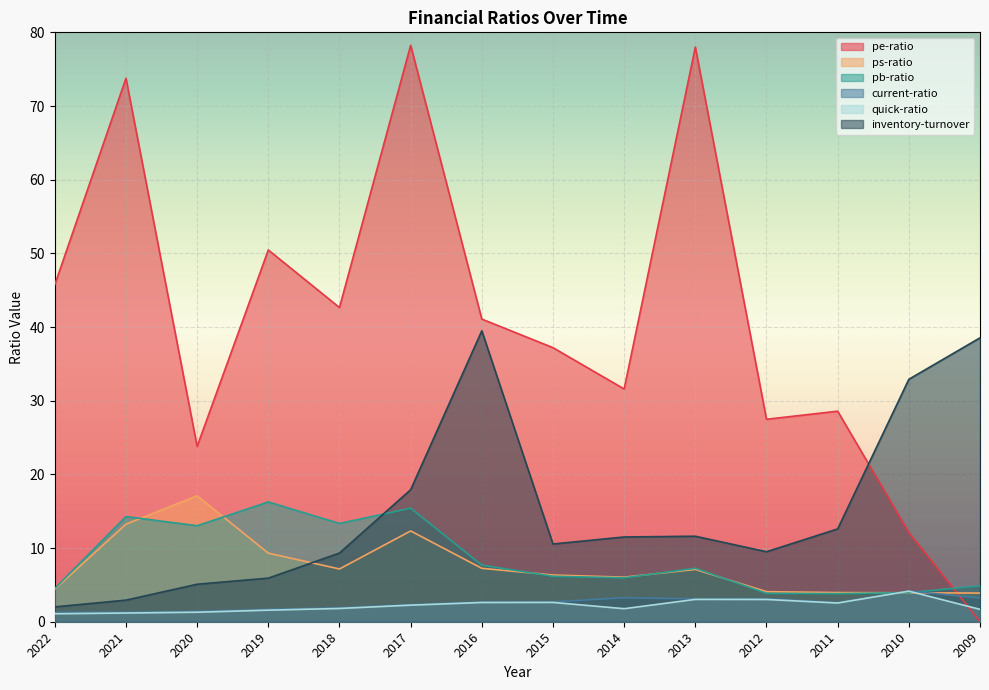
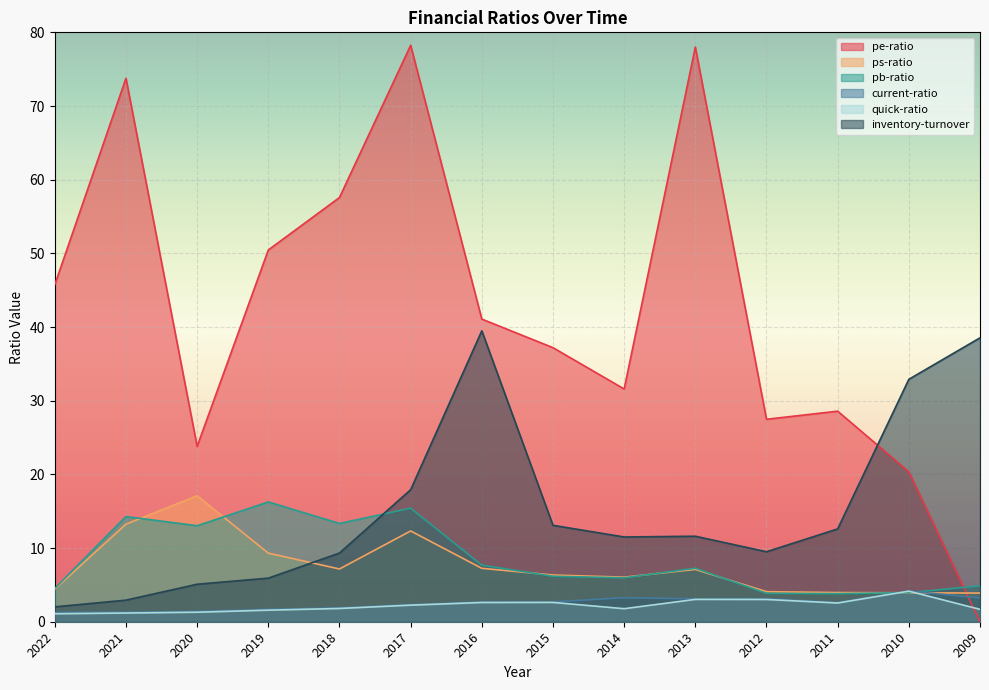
pe-ratio, 2018: 43 -> 58
inventory-turnover, 2015: 11 -> 13
pe-ratio, 2010: 12 -> 20
